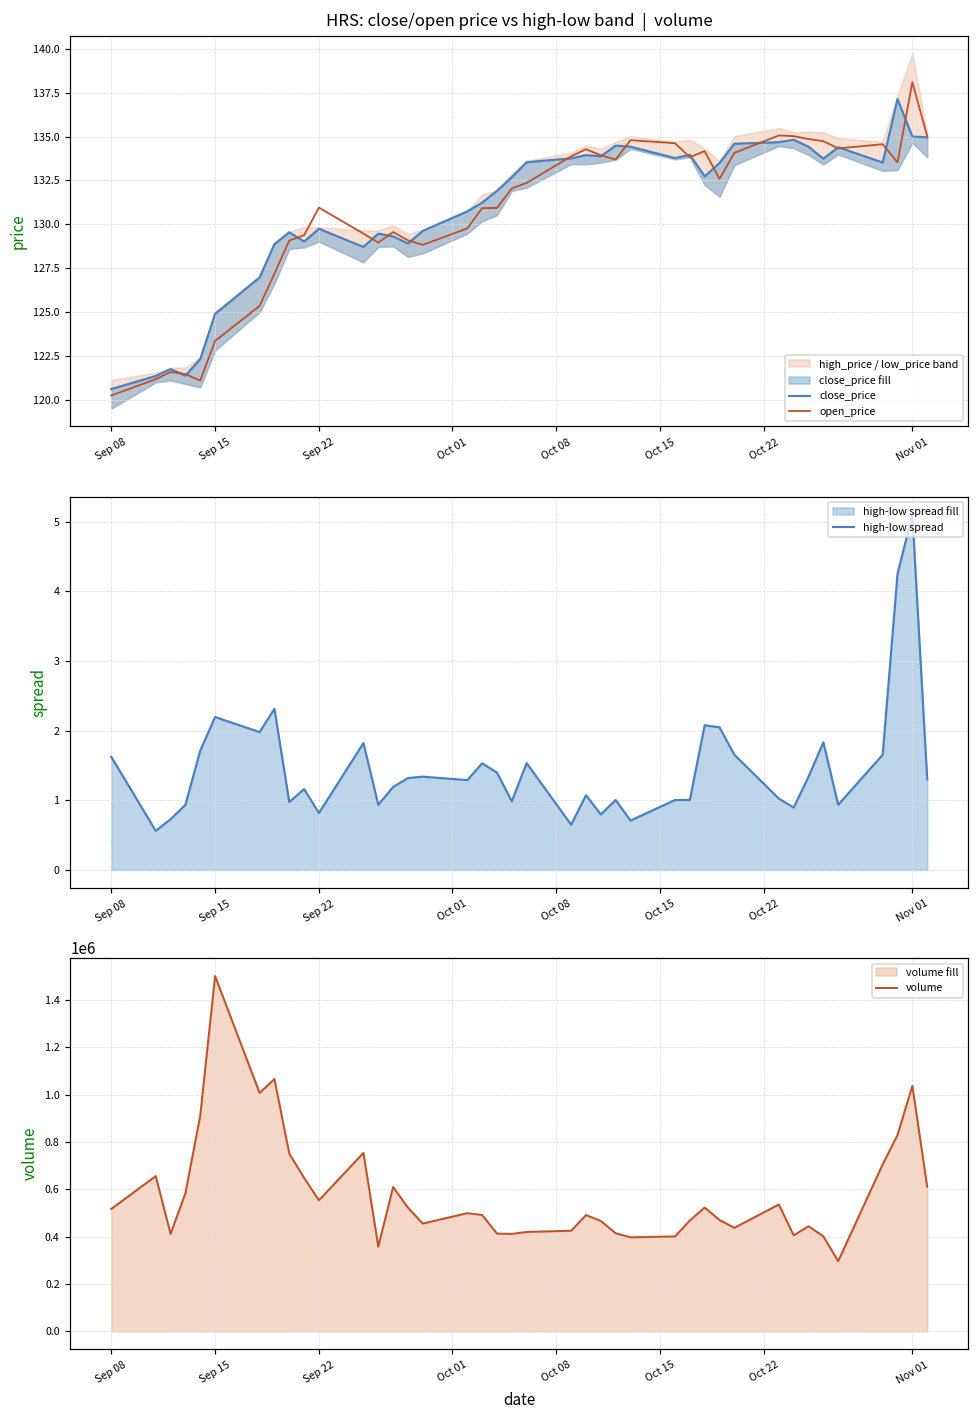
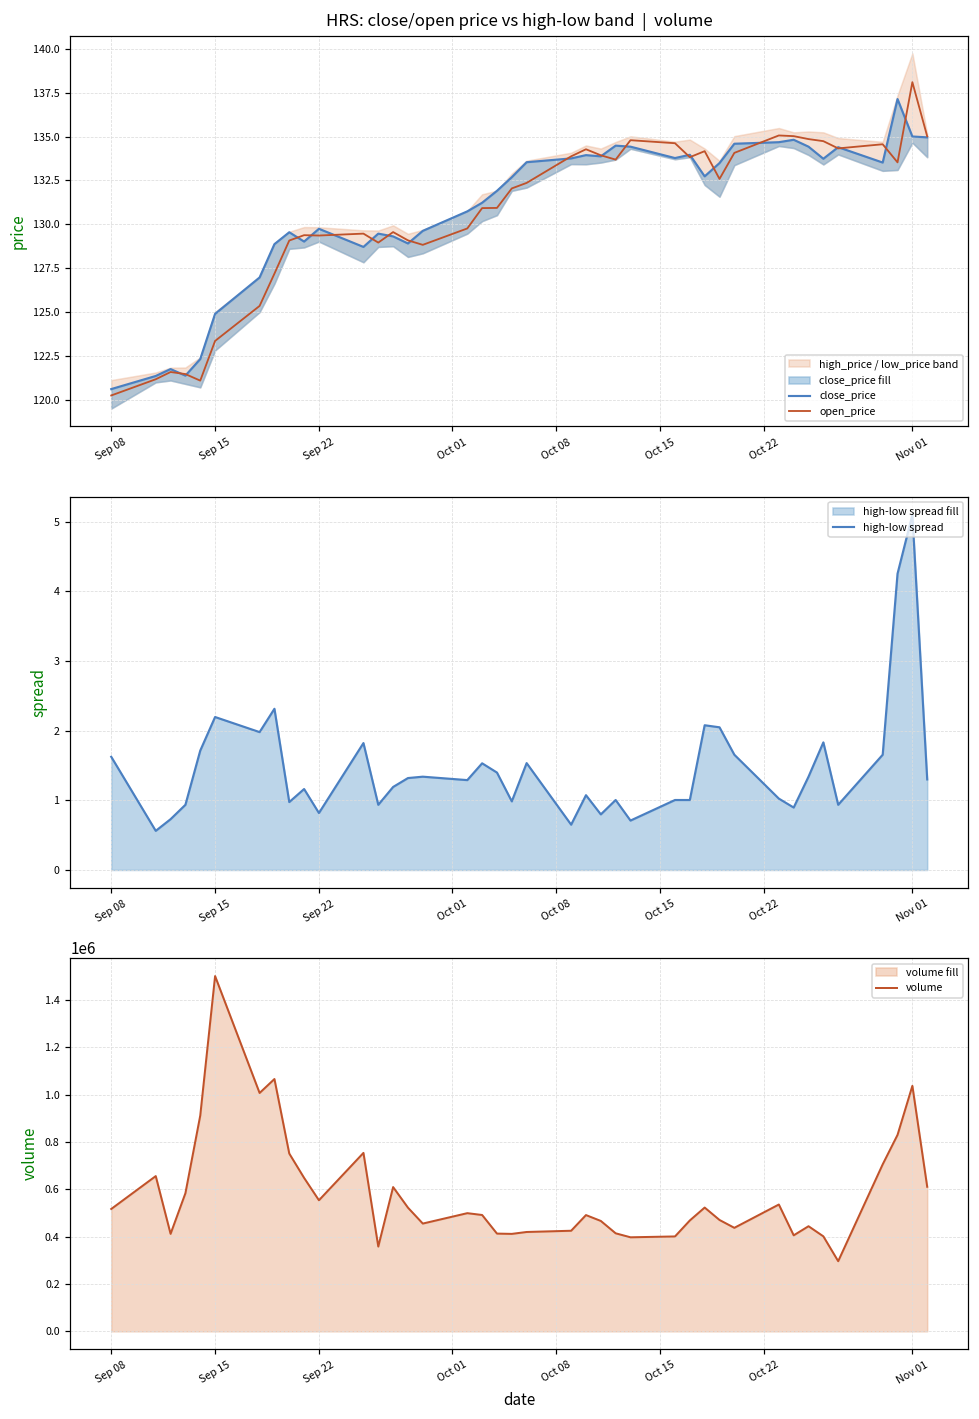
HRS: close/open price vs high-low band | volume, open_price, Sep 22: 130.9 -> 129.4
